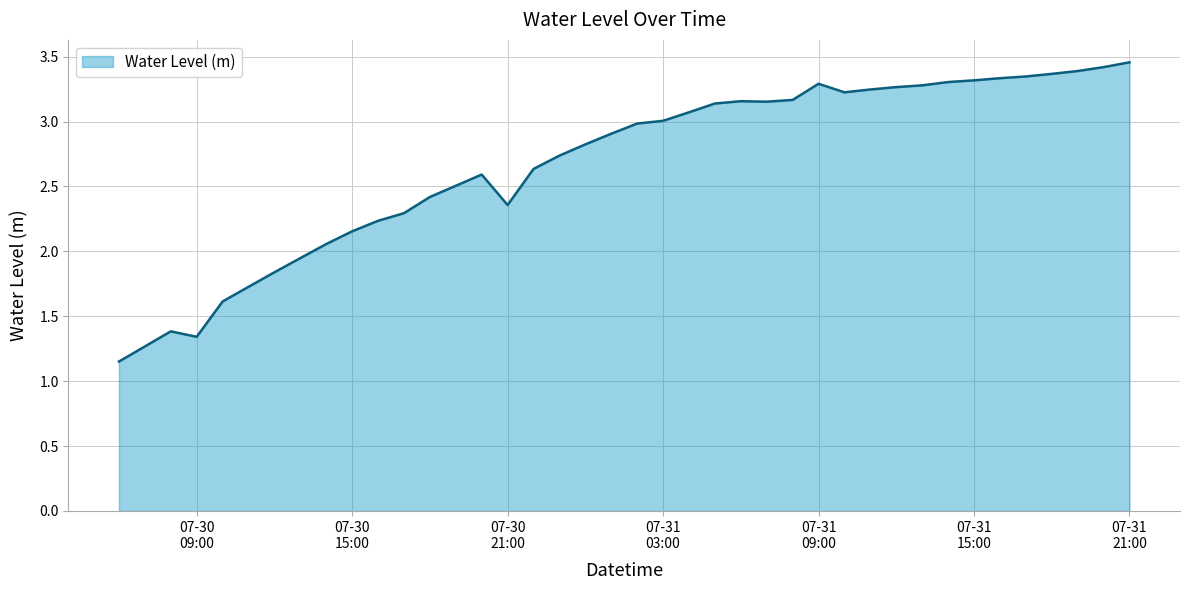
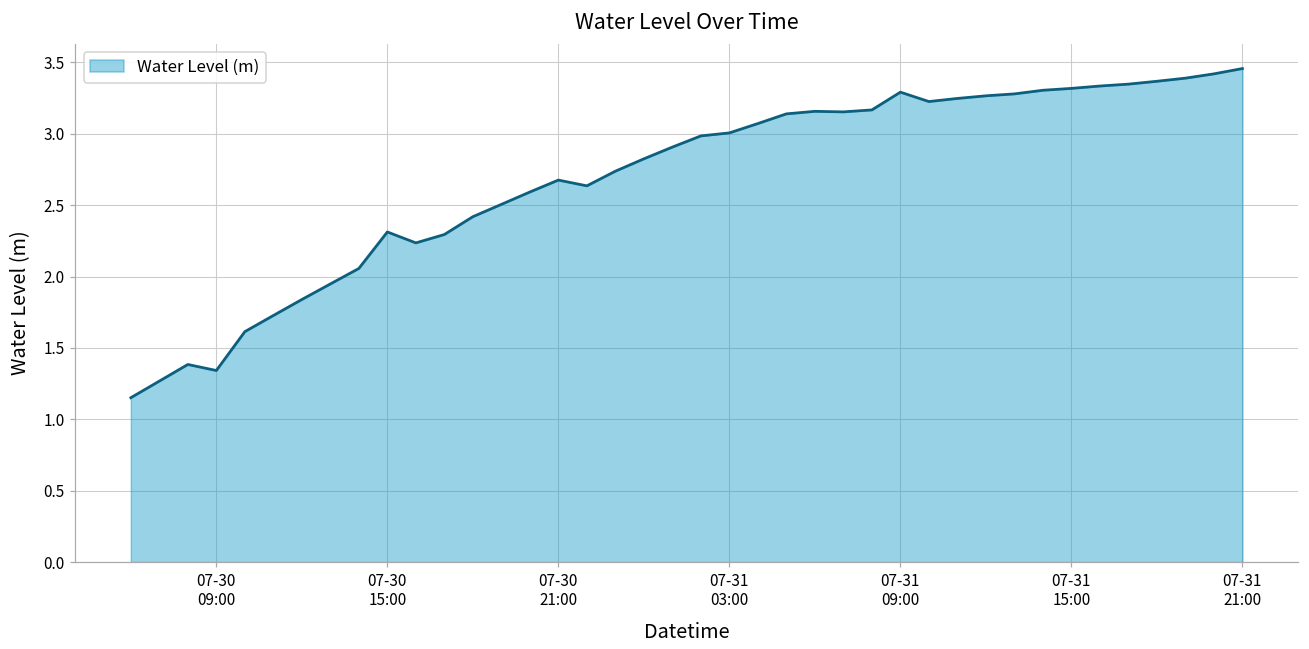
07-30 15:00: 2.15 -> 2.31
07-30 21:00: 2.36 -> 2.68
